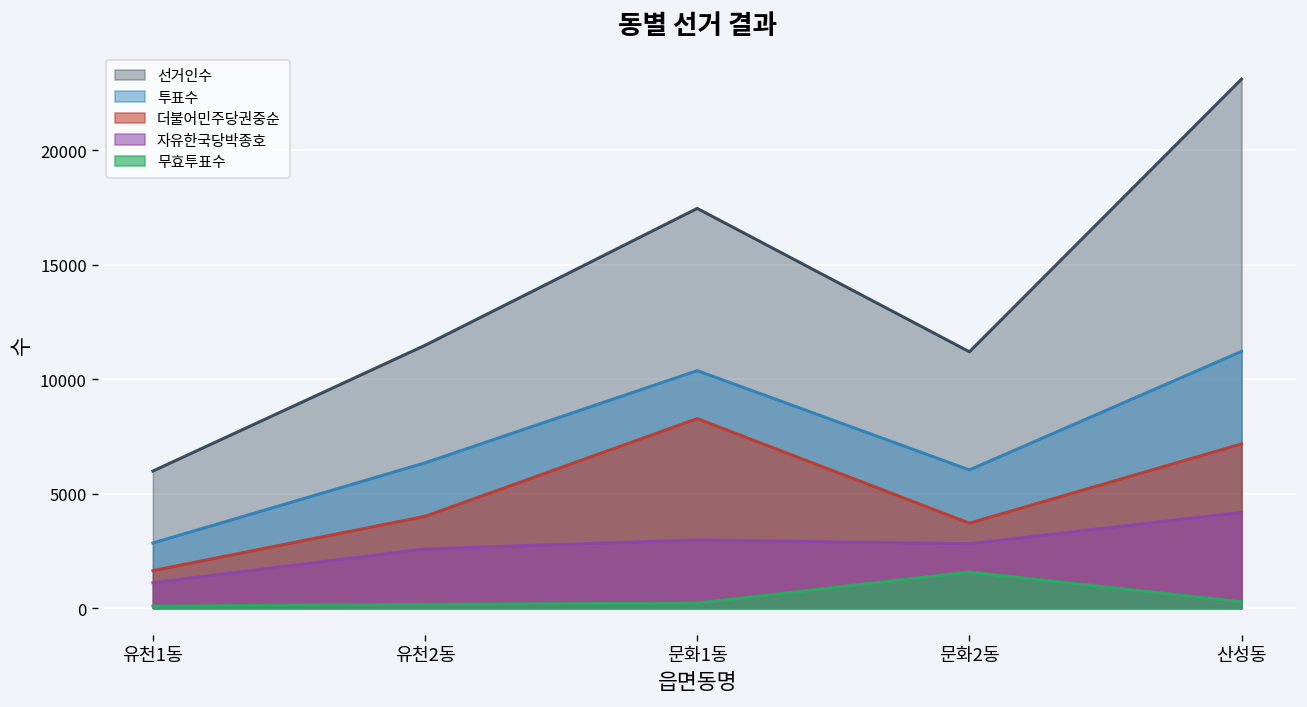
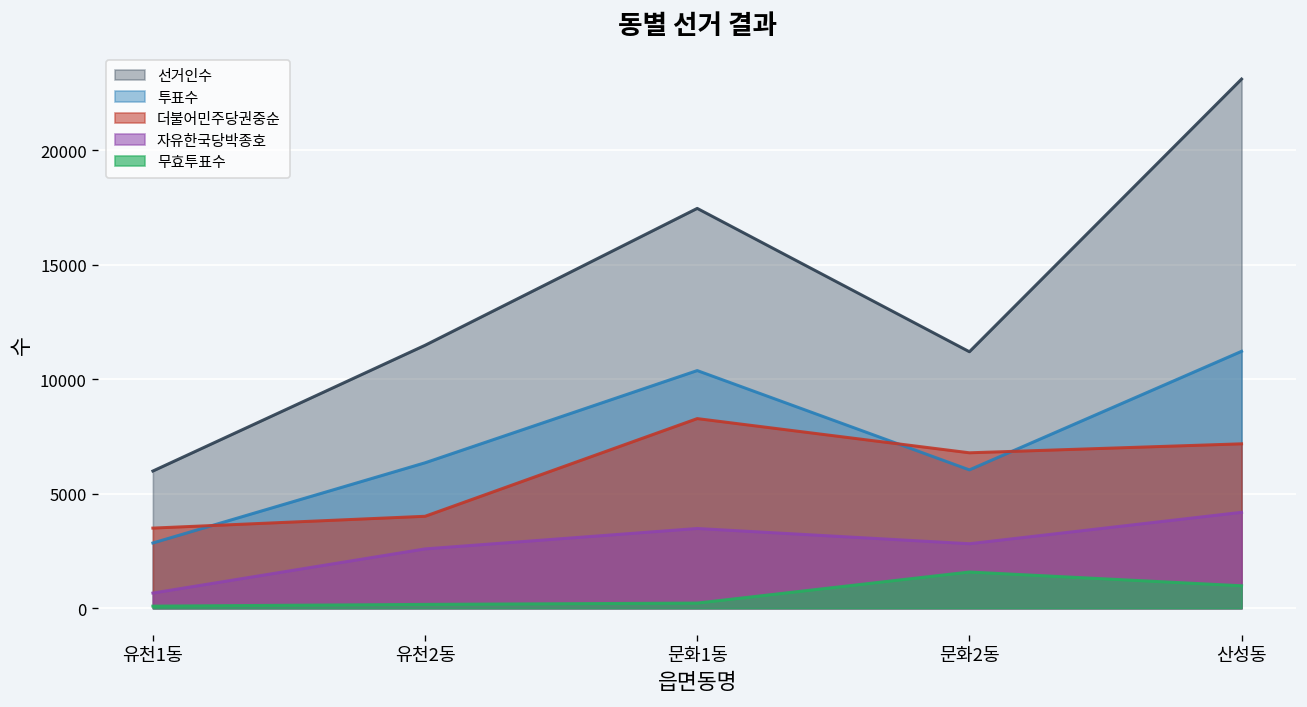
더불어민주당권중순, 유천1동: 1600 -> 3500
자유한국당박종호, 유천1동: 1100 -> 700
자유한국당박종호, 문화1동: 3000 -> 3500
더불어민주당권중순, 문화2동: 3700 -> 6800
무효투표수, 산성동: 300 -> 1000
